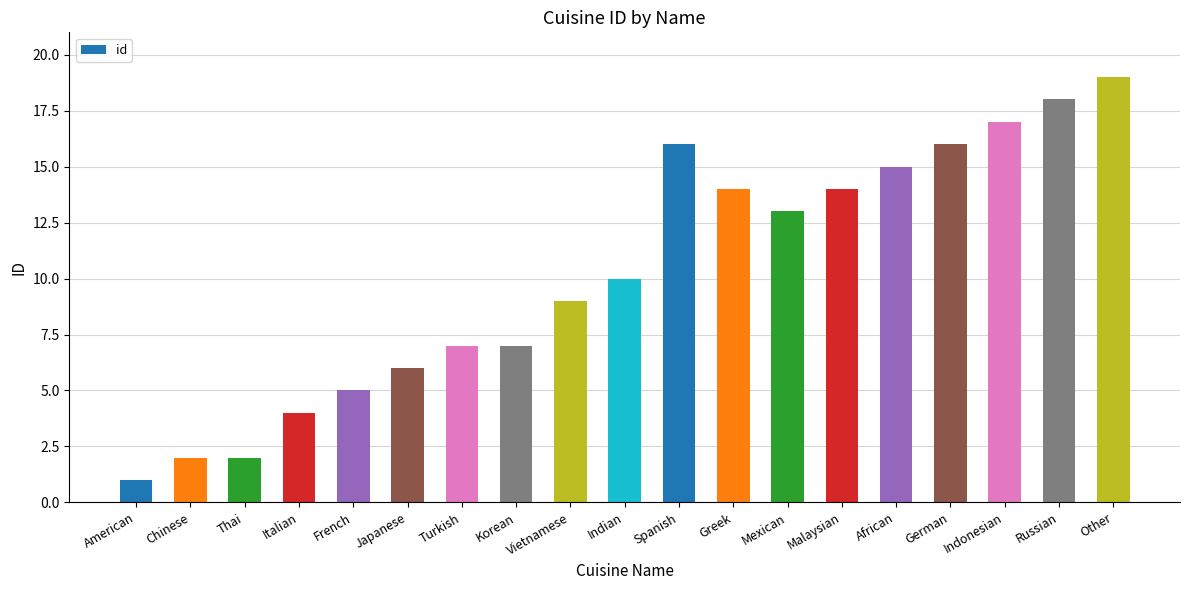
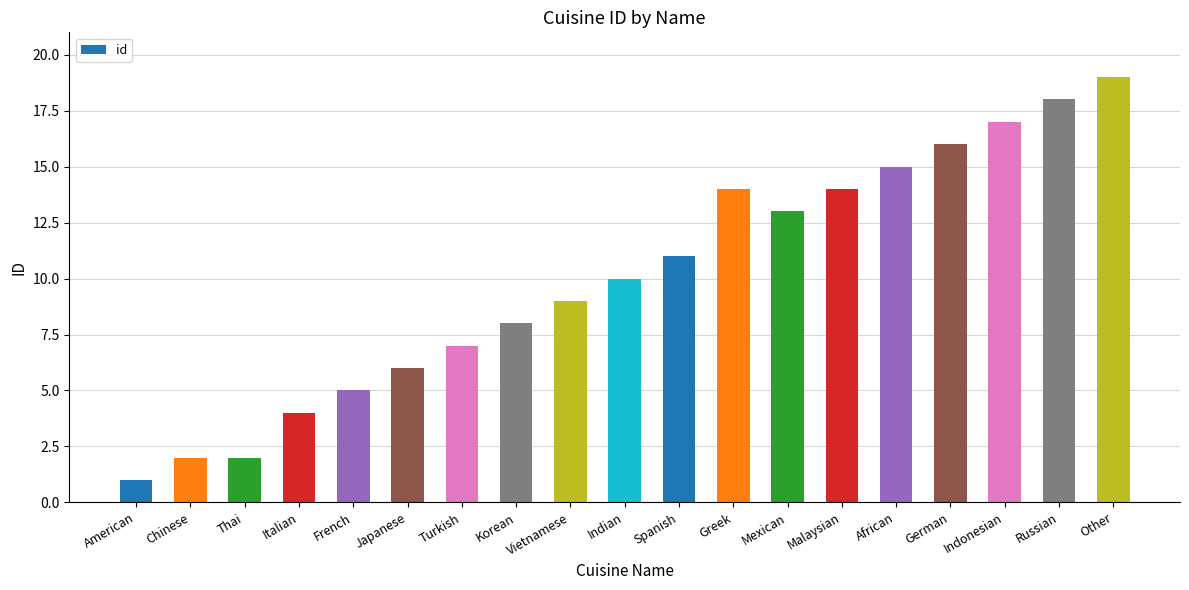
Korean: 7 -> 8
Spanish: 16 -> 11
